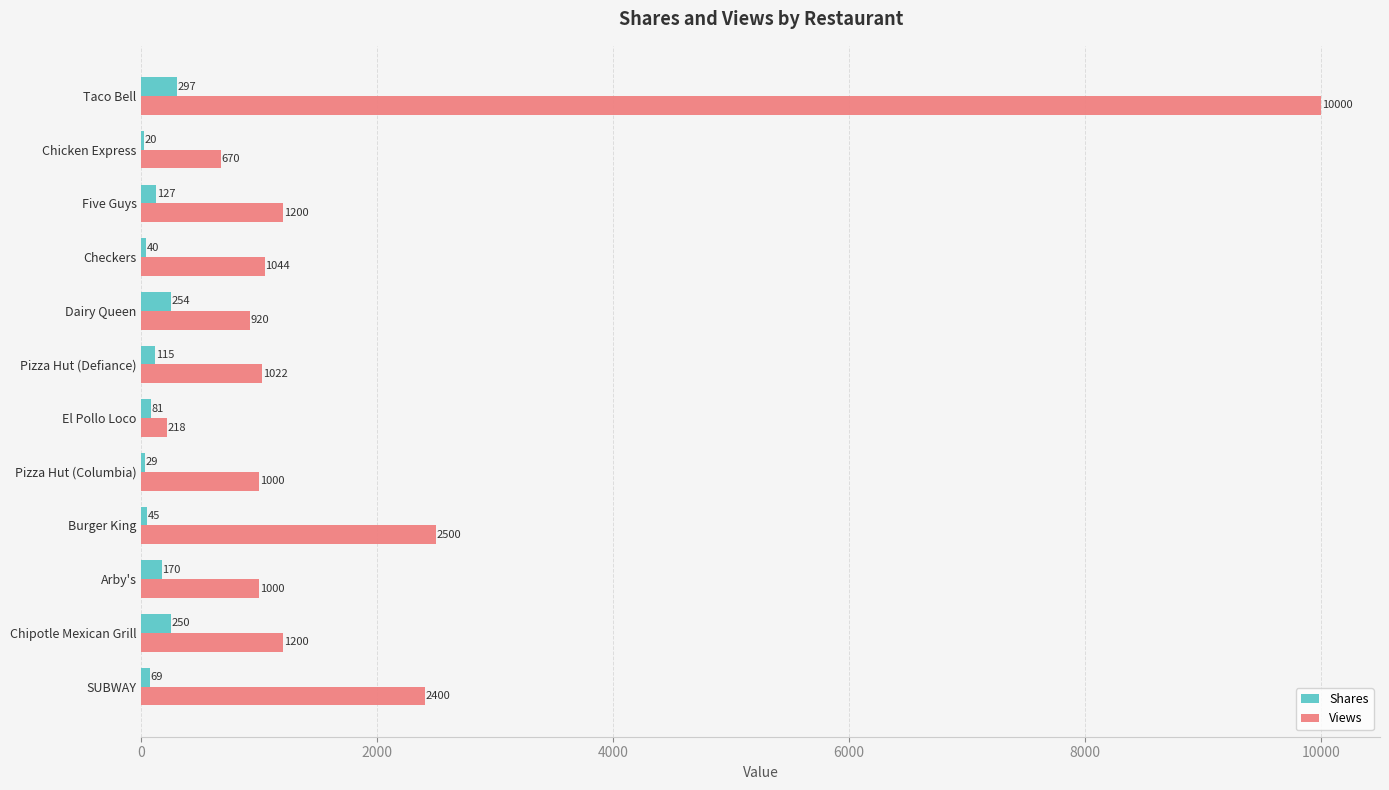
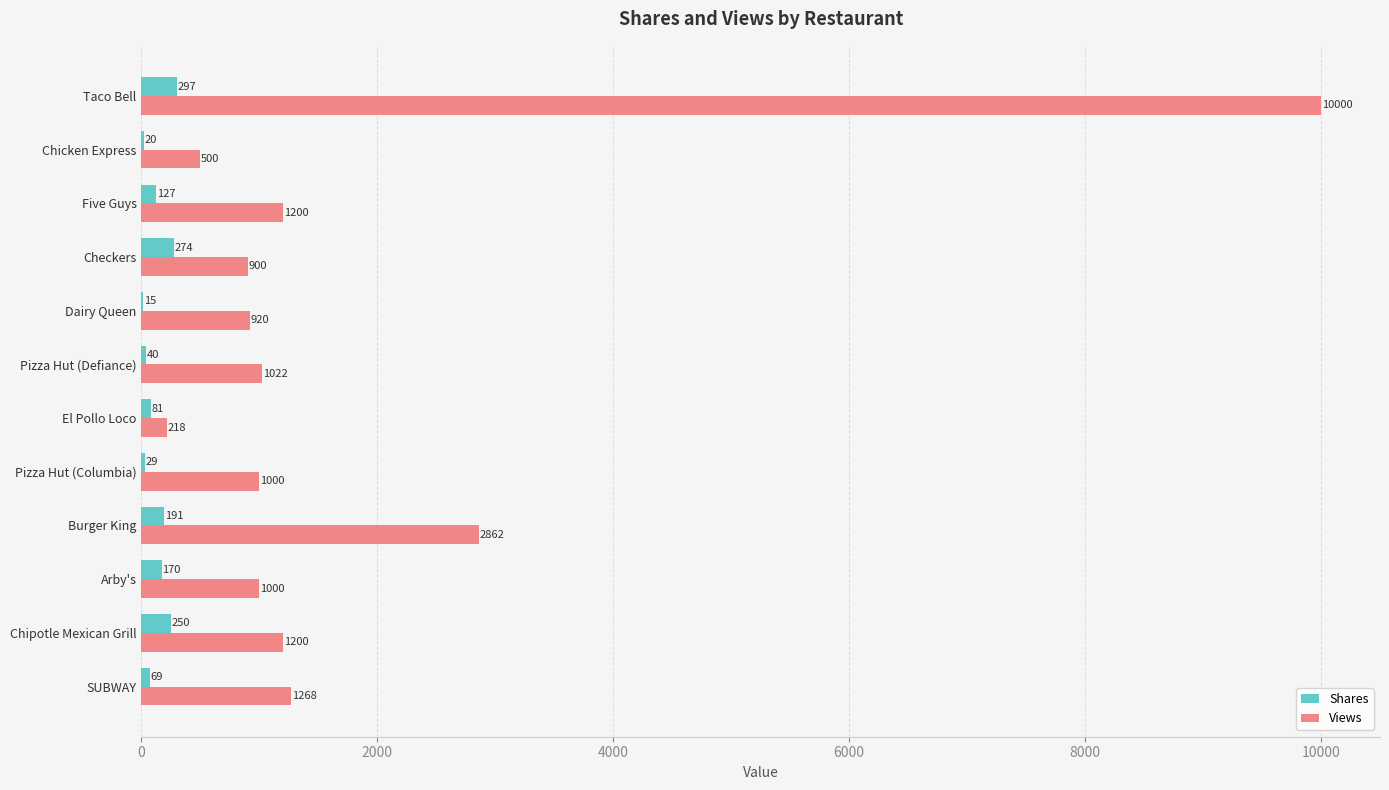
Views, Chicken Express: 670 -> 500
Shares, Checkers: 40 -> 274
Views, Checkers: 1044 -> 900
Shares, Dairy Queen: 254 -> 15
Shares, Pizza Hut (Defiance): 115 -> 40
Shares, Burger King: 45 -> 191
Views, Burger King: 2500 -> 2862
Views, SUBWAY: 2400 -> 1268
